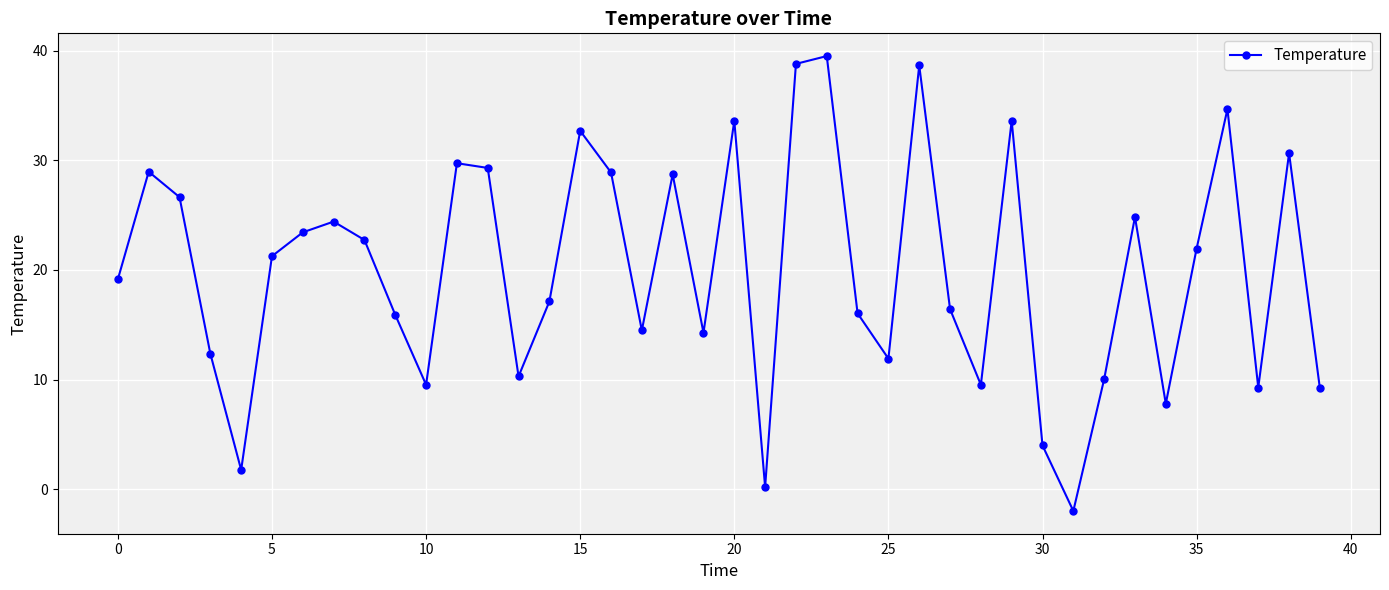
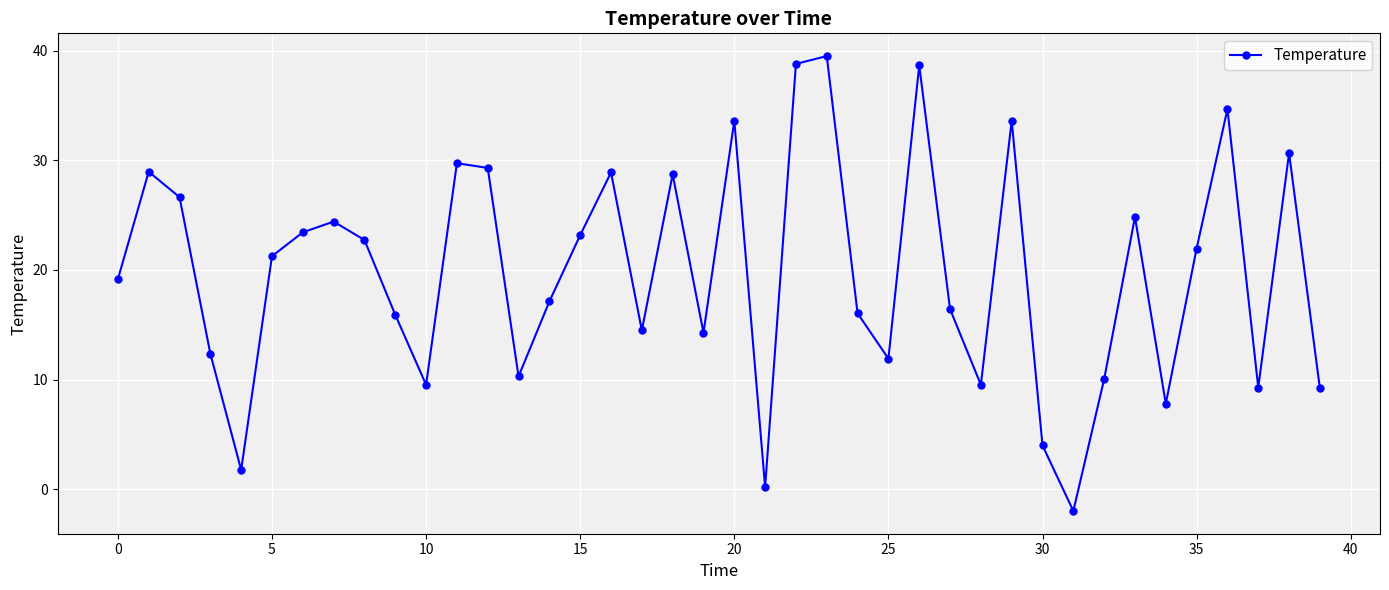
15: 32.7 -> 23.2
